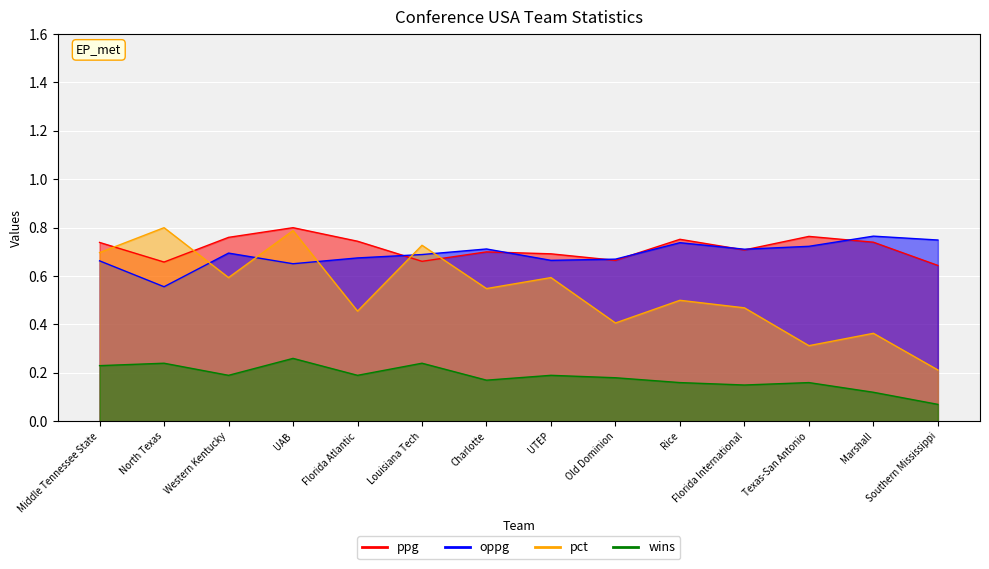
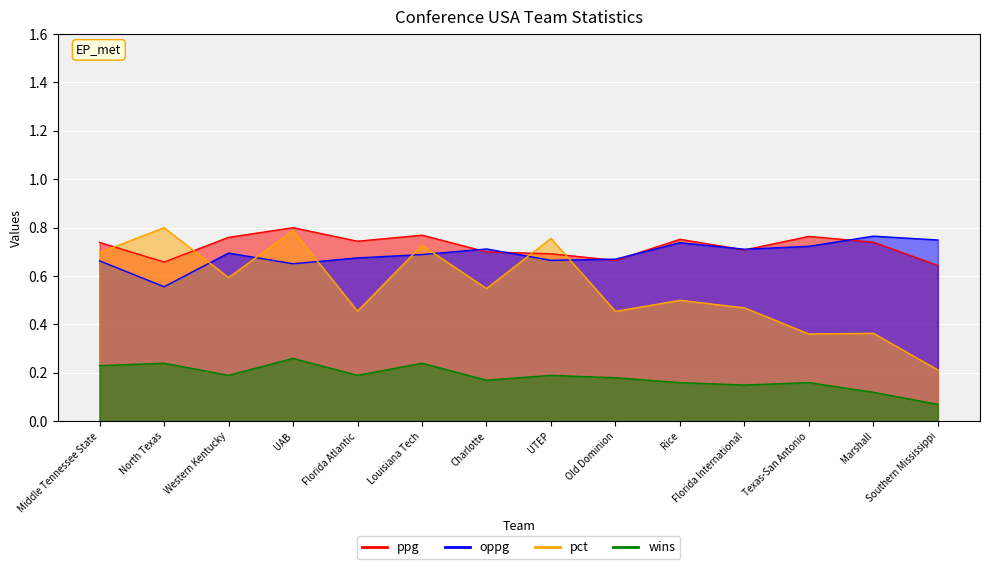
ppg, Louisiana Tech: 0.66 -> 0.77
pct, UTEP: 0.59 -> 0.76
pct, Old Dominion: 0.41 -> 0.45
pct, Texas-San Antonio: 0.31 -> 0.36
